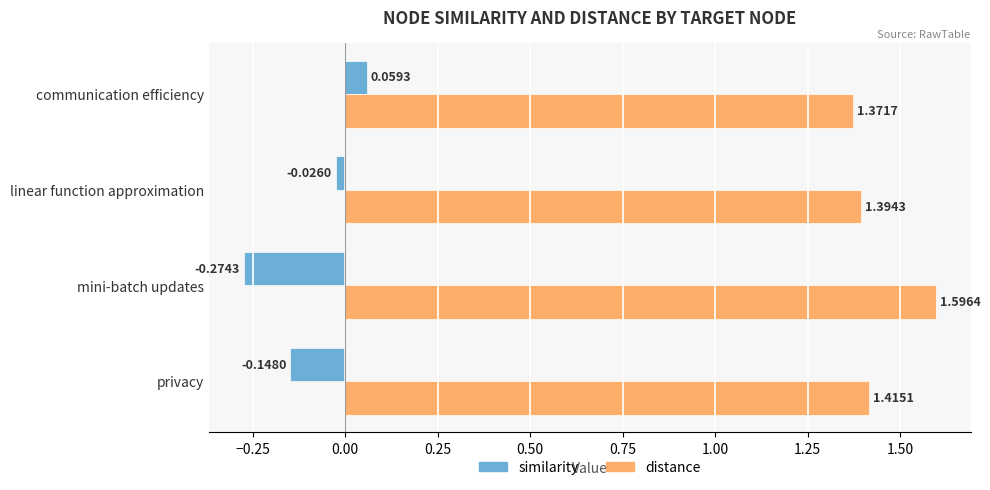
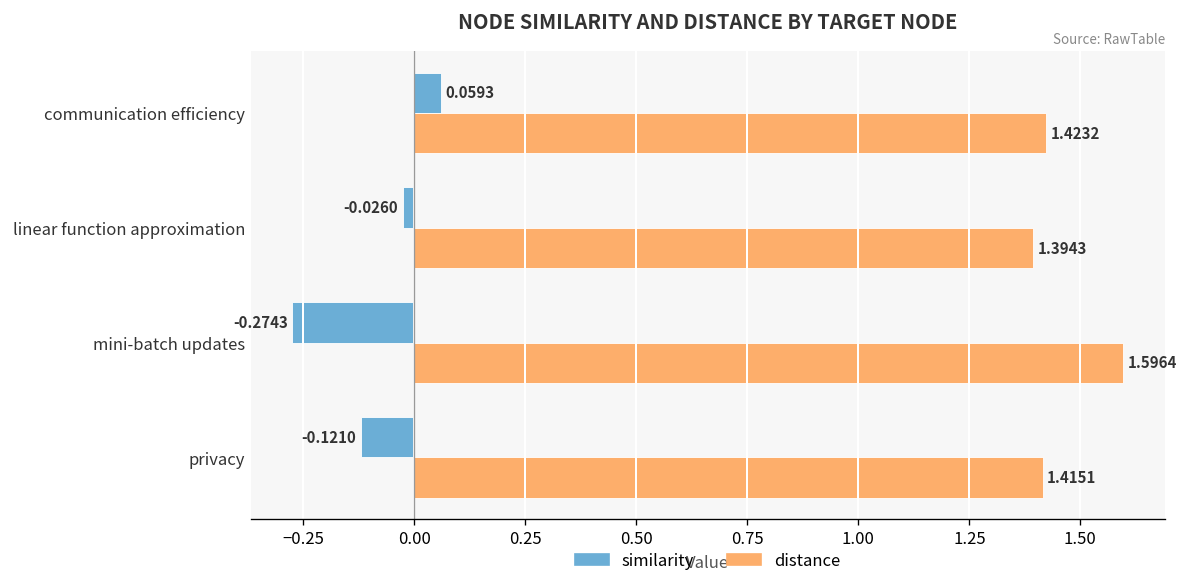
distance, communication efficiency: 1.3717 -> 1.4232
similarity, privacy: -0.1480 -> -0.1210
